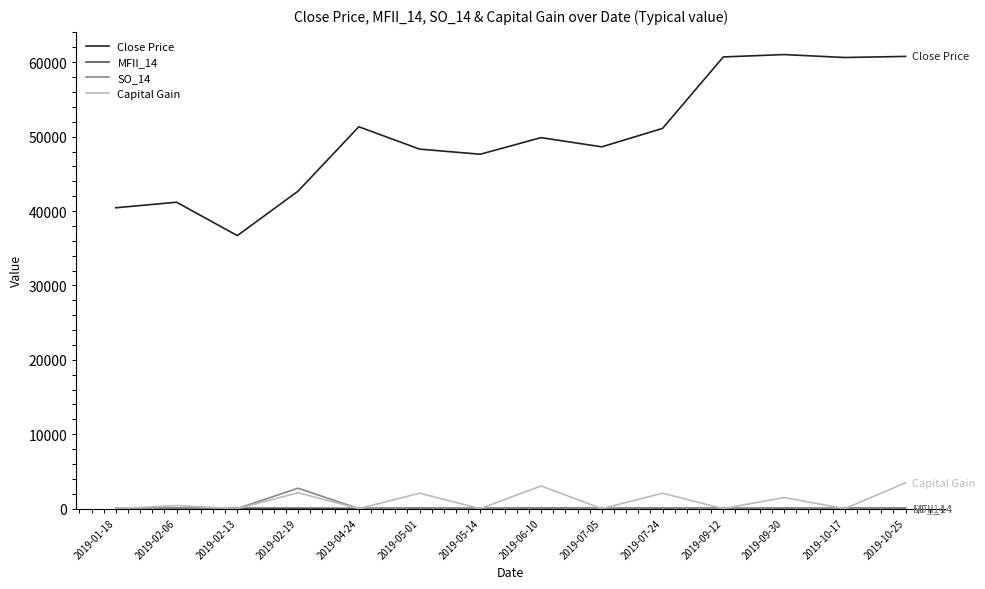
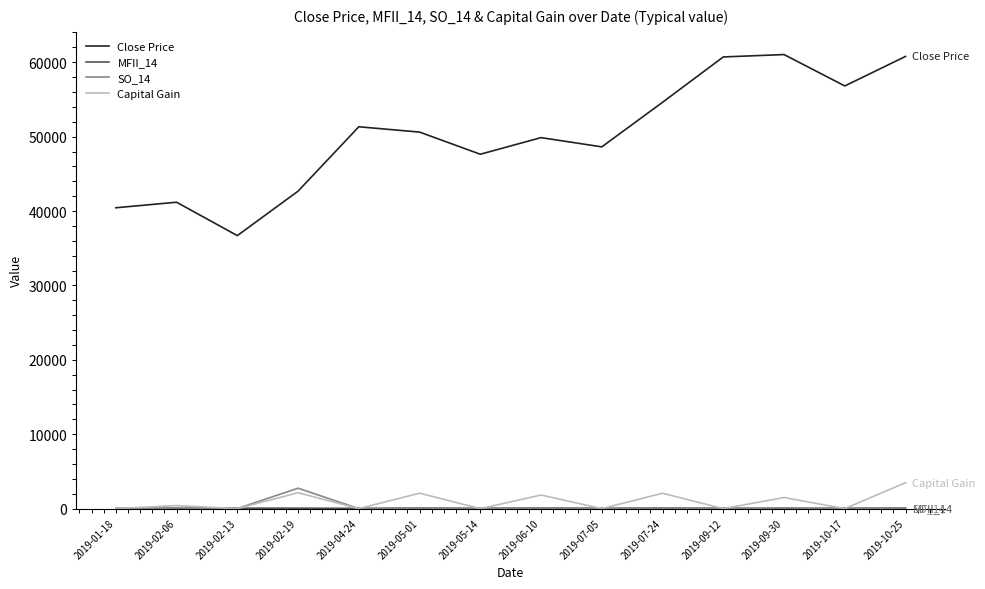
Close Price, 2019-05-01: 48000 -> 51000
Capital Gain, 2019-06-10: 3000 -> 2000
Close Price, 2019-07-24: 51000 -> 55000
Close Price, 2019-10-17: 61000 -> 57000
